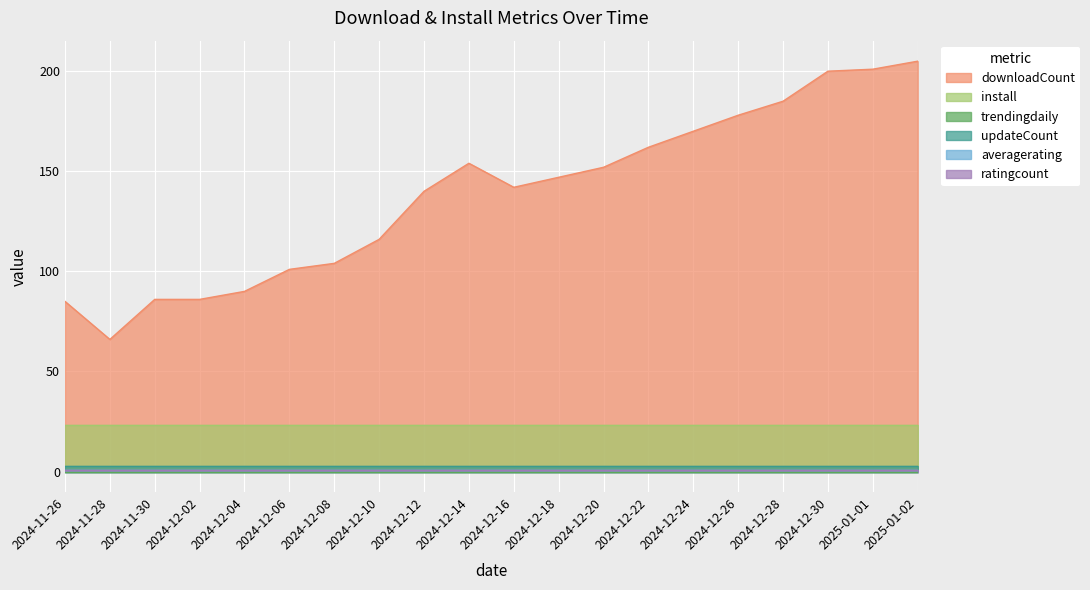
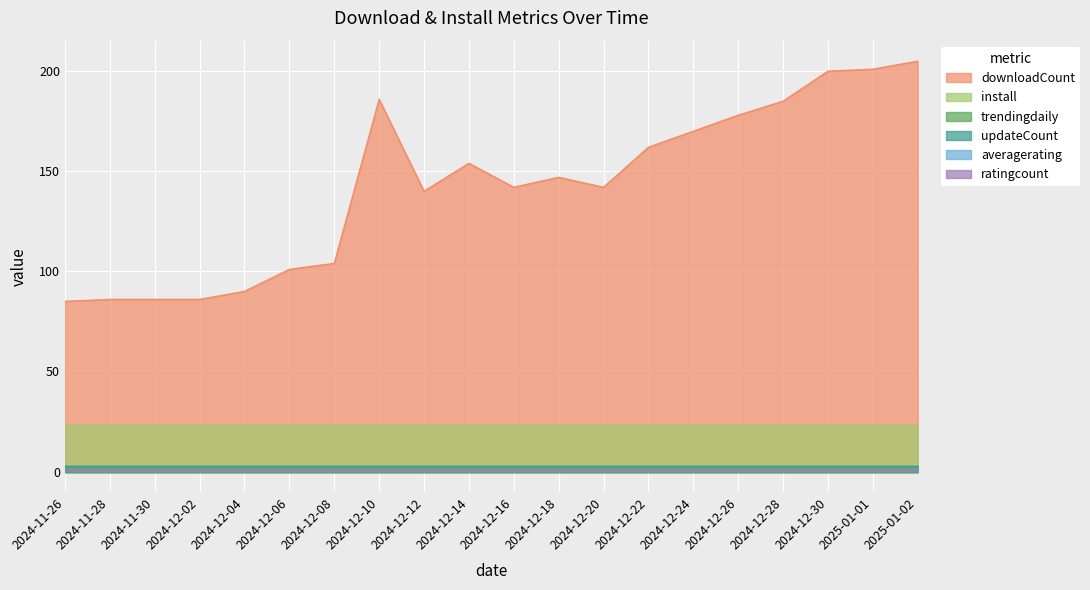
downloadCount, 2024-11-28: 66 -> 86
downloadCount, 2024-12-10: 116 -> 186
downloadCount, 2024-12-20: 152 -> 142
